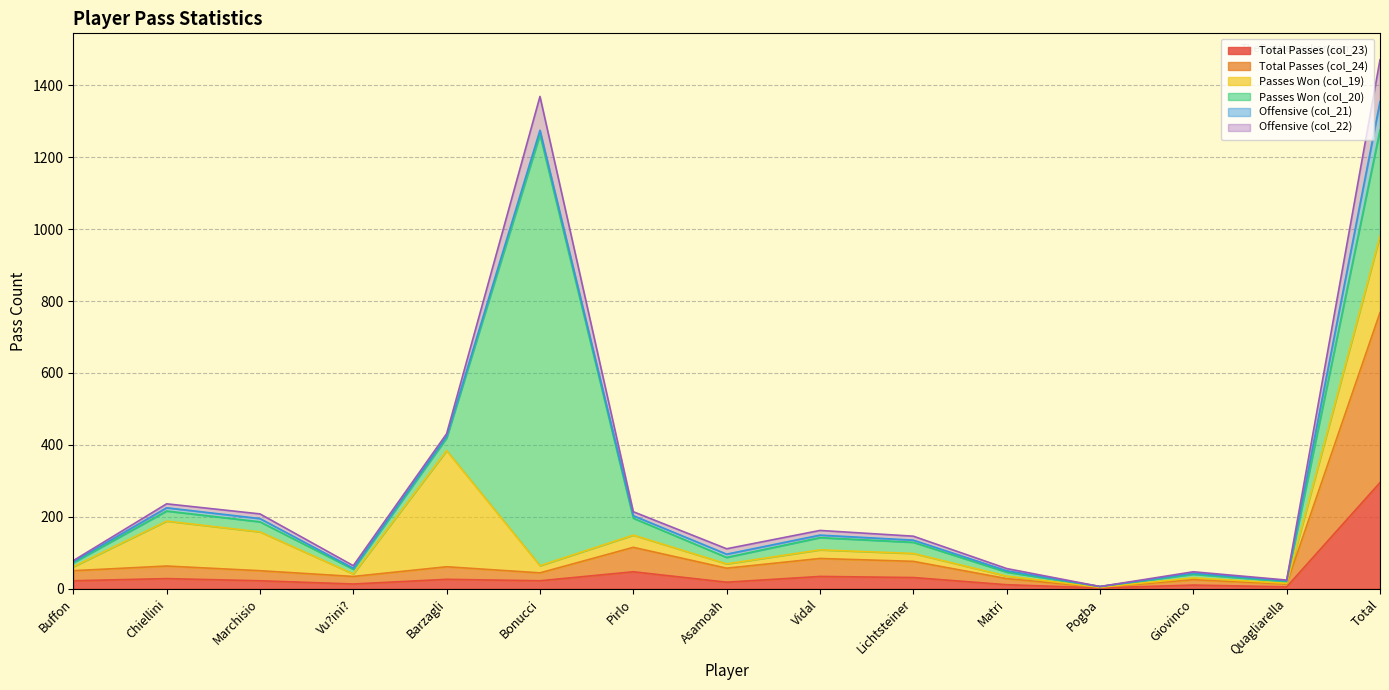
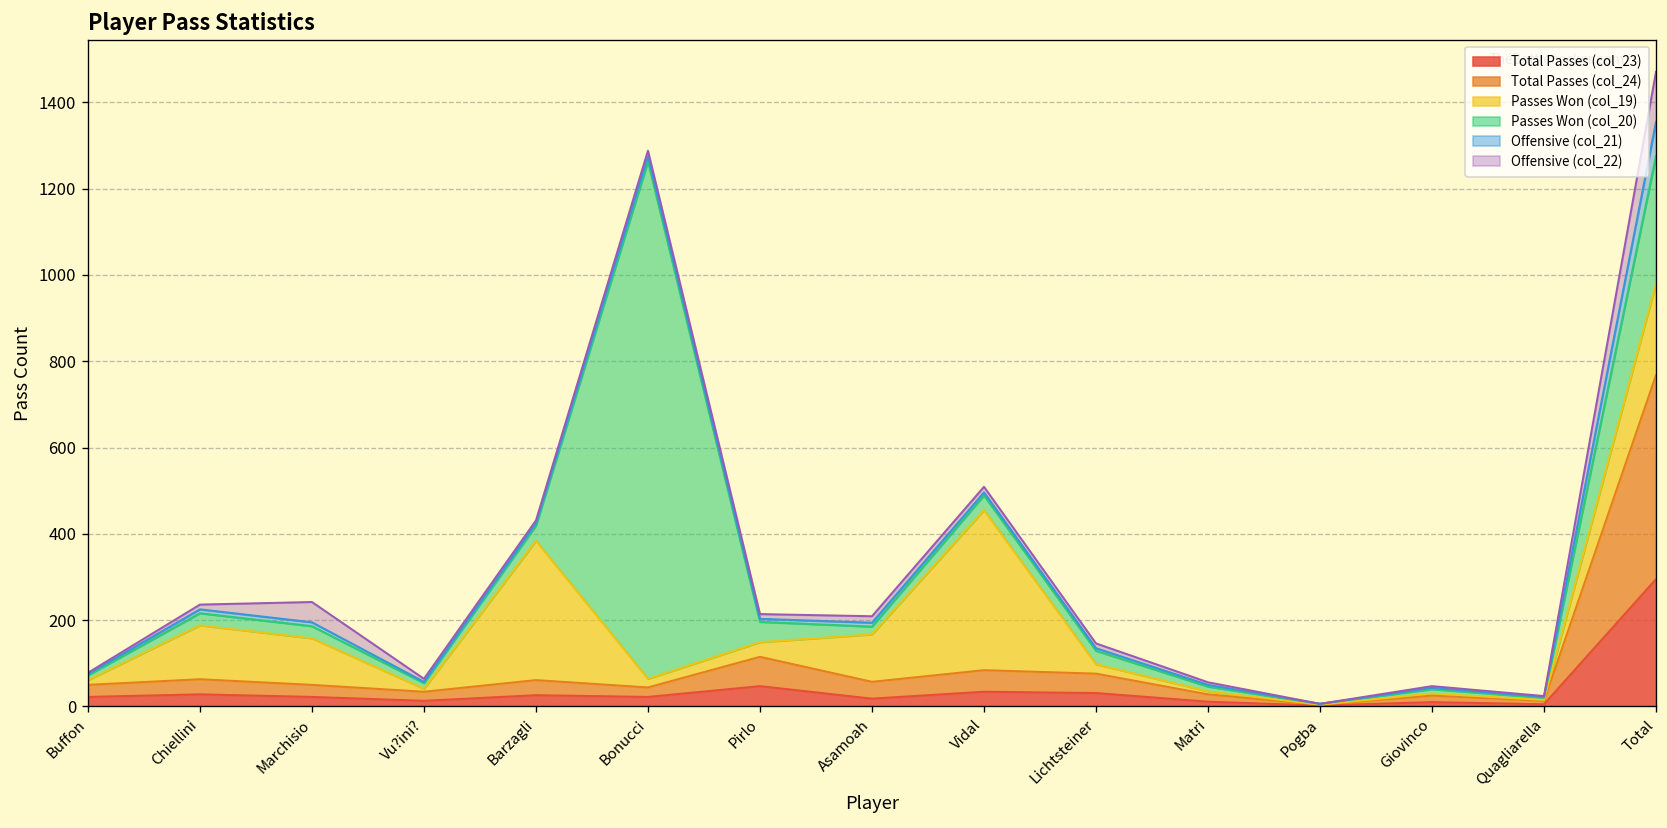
Offensive (col_22), Marchisio: 10 -> 50
Offensive (col_22), Bonucci: 90 -> 10
Passes Won (col_19), Asamoah: 10 -> 110
Passes Won (col_19), Vidal: 20 -> 370
